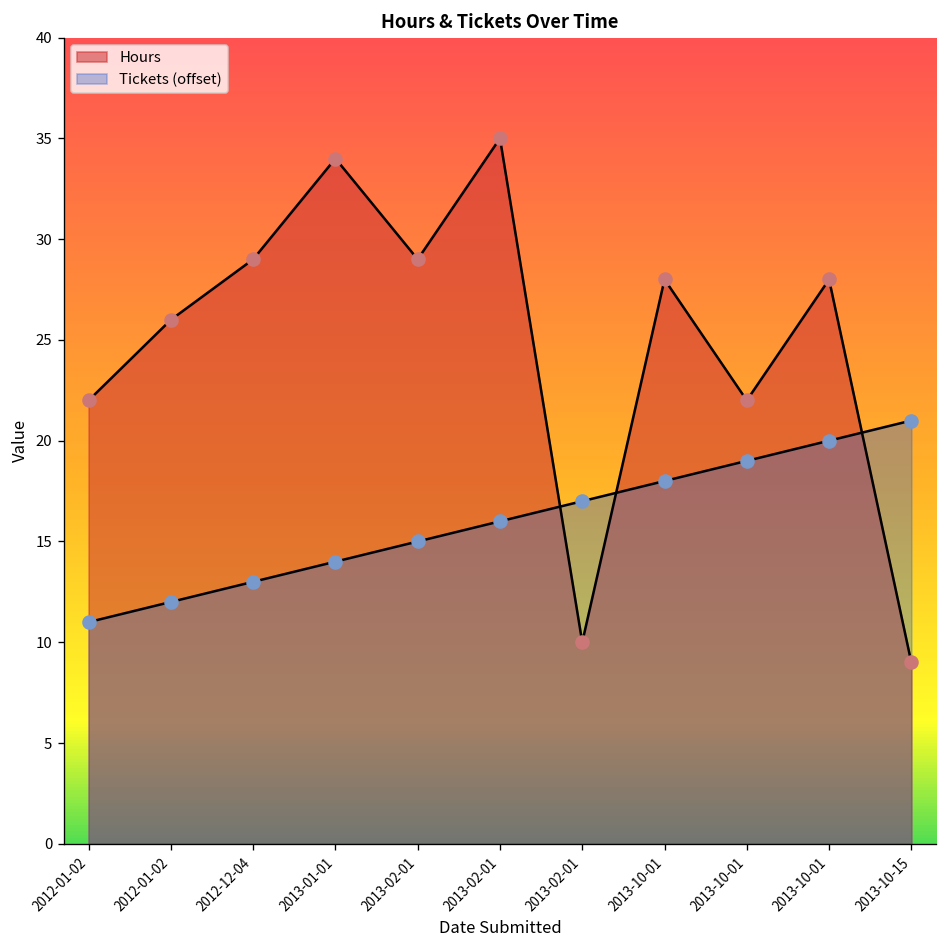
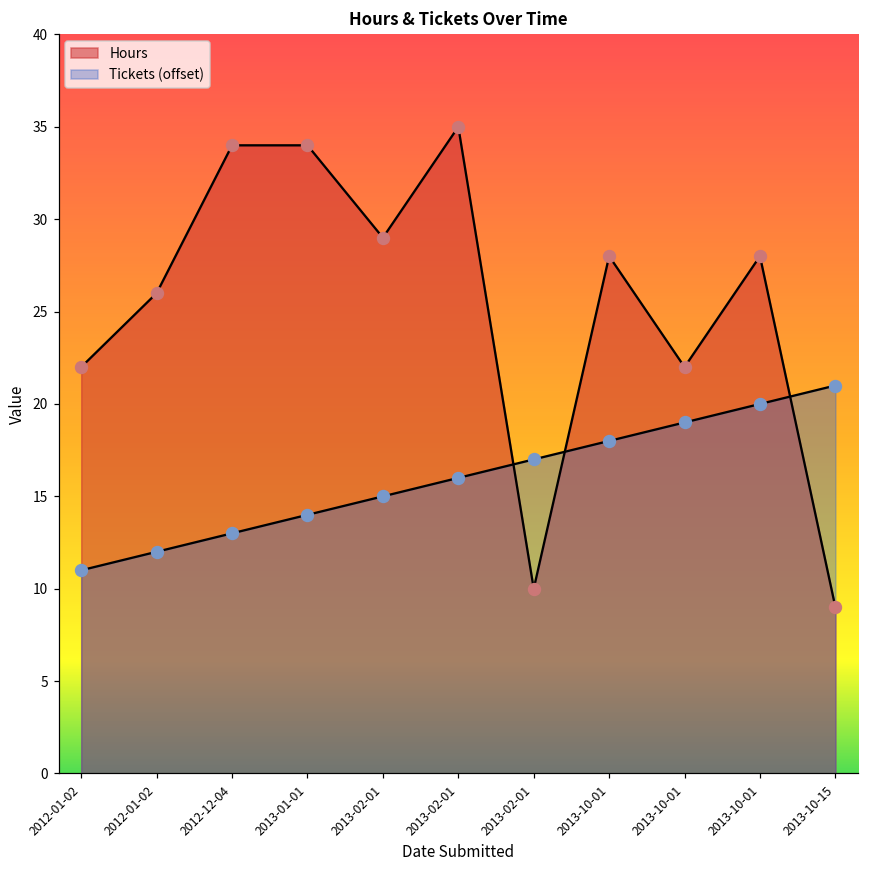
Hours, 2012-12-04: 29 -> 34
